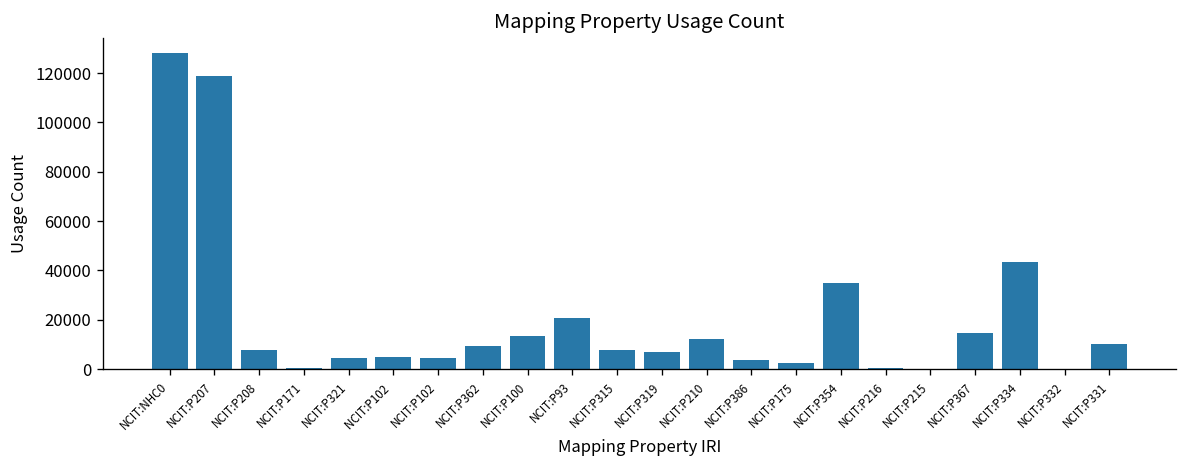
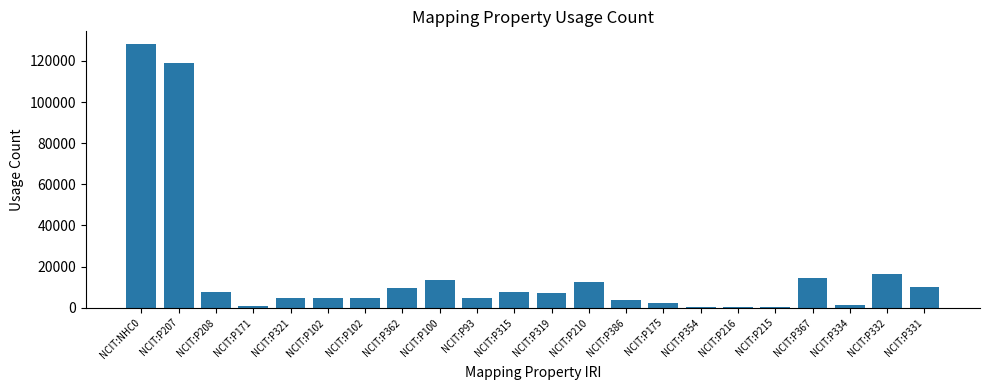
NCIT:P93: 21000 -> 5000
NCIT:P354: 35000 -> 0
NCIT:P334: 44000 -> 1000
NCIT:P332: 0 -> 16000
